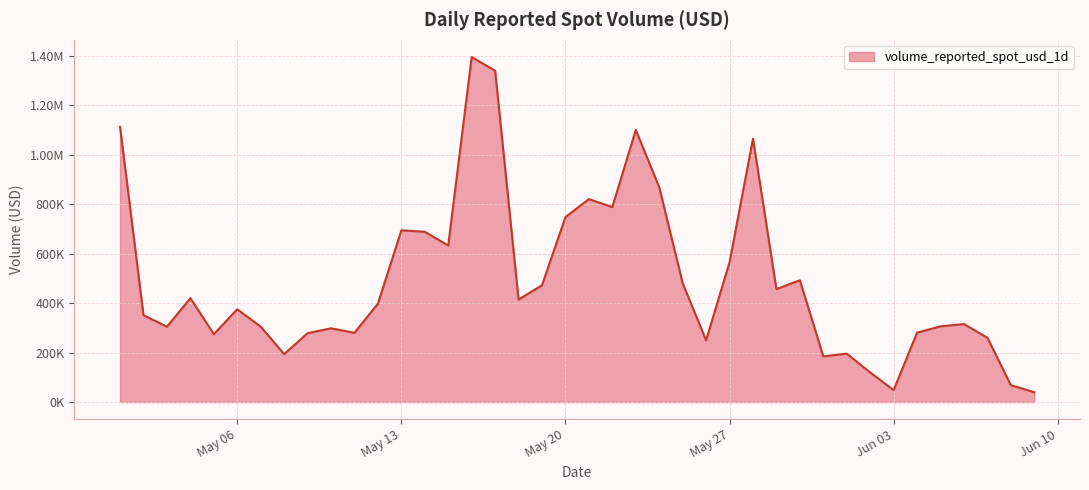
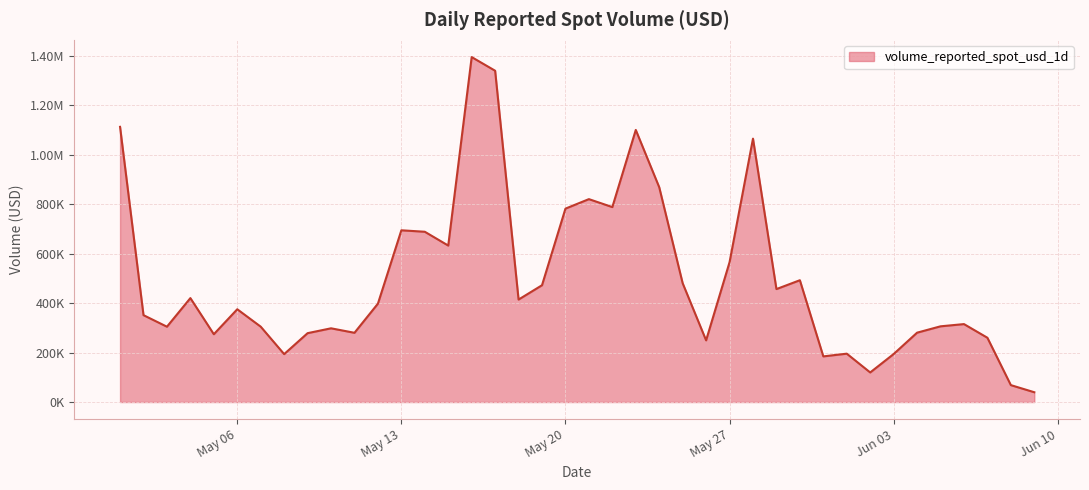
May 20: 750000 -> 780000
Jun 03: 50000 -> 190000
